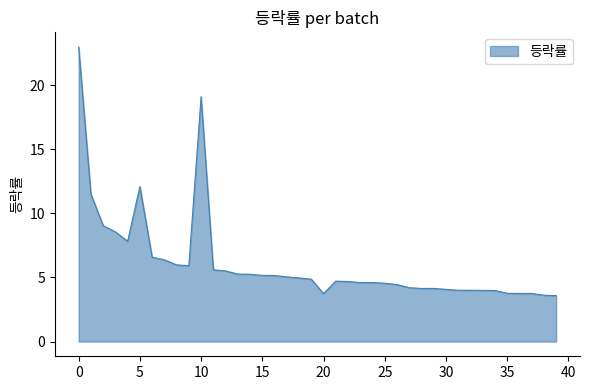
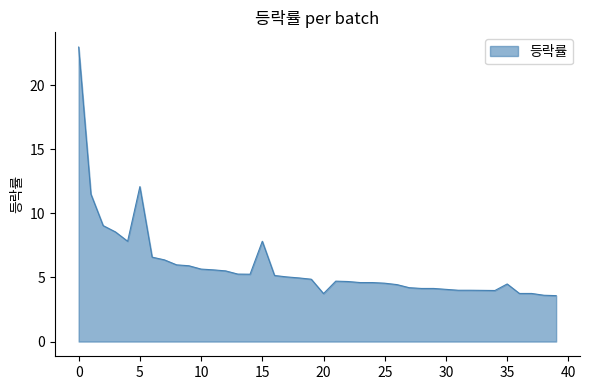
10: 19.1 -> 5.7
15: 5.2 -> 7.8
35: 3.8 -> 4.5
